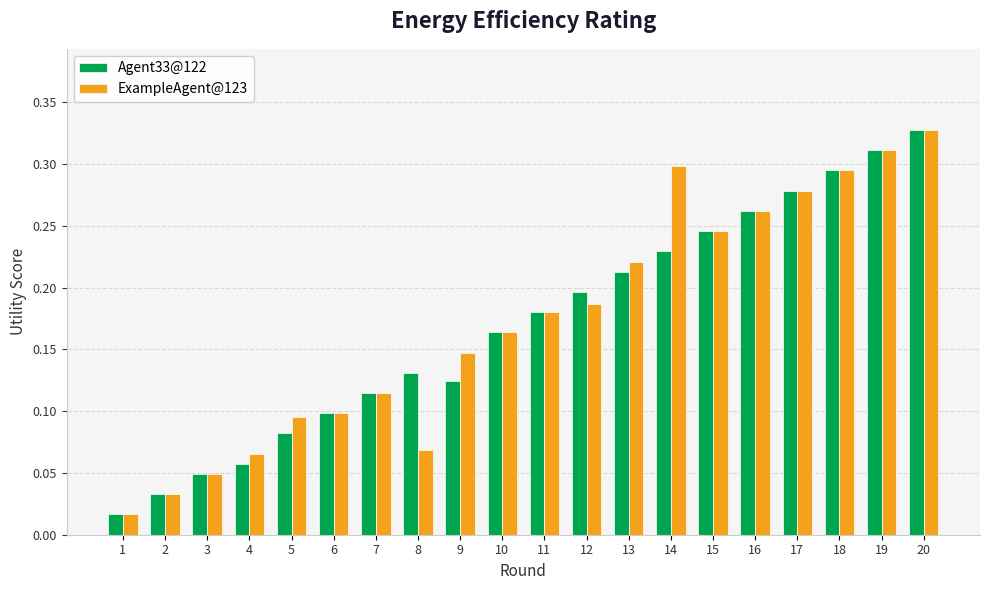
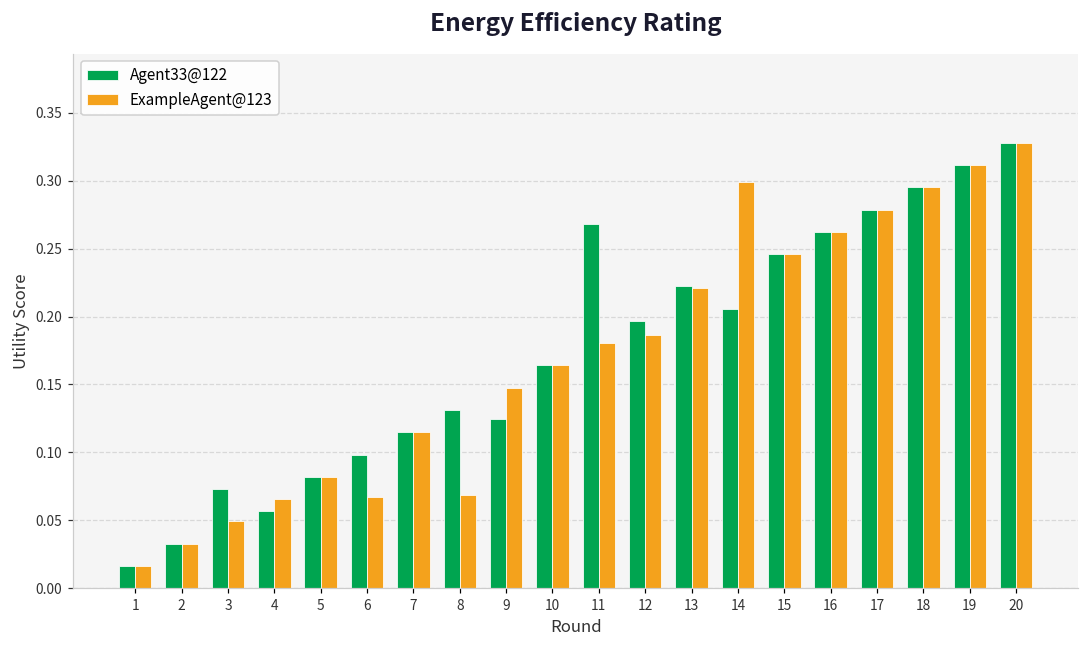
Agent33@122, 3: 0.049 -> 0.073
ExampleAgent@123, 5: 0.095 -> 0.082
ExampleAgent@123, 6: 0.098 -> 0.067
Agent33@122, 11: 0.180 -> 0.268
Agent33@122, 13: 0.213 -> 0.223
Agent33@122, 14: 0.230 -> 0.205
